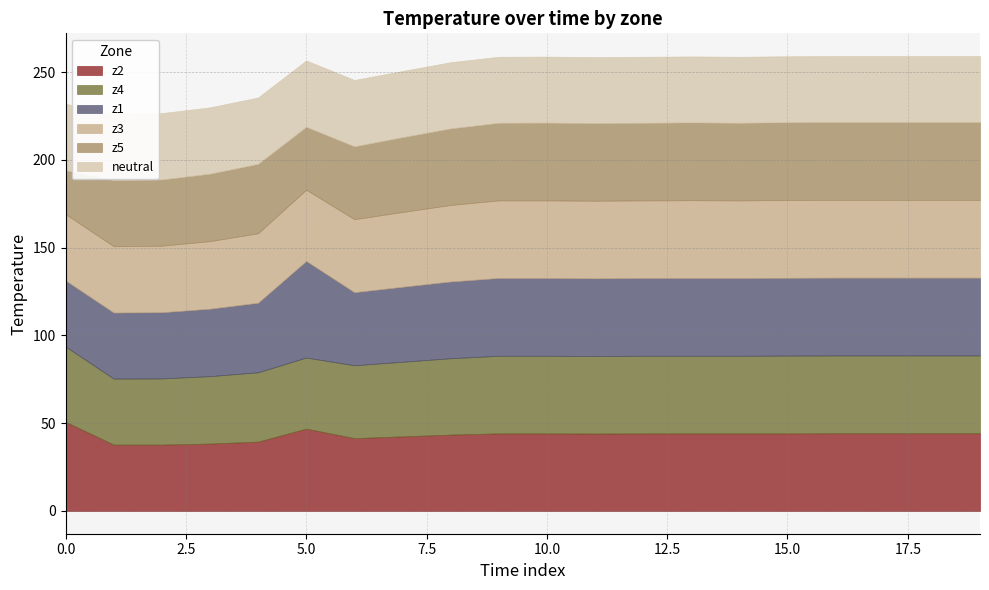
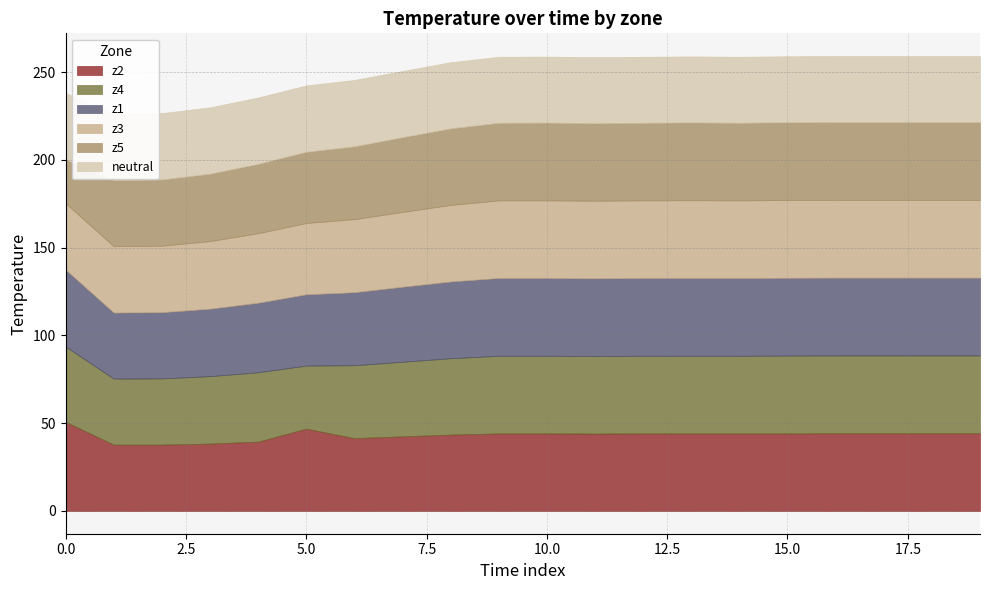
z1, 0.0: 38 -> 44
z4, 5.0: 41 -> 36
z1, 5.0: 55 -> 41
z5, 5.0: 36 -> 41
